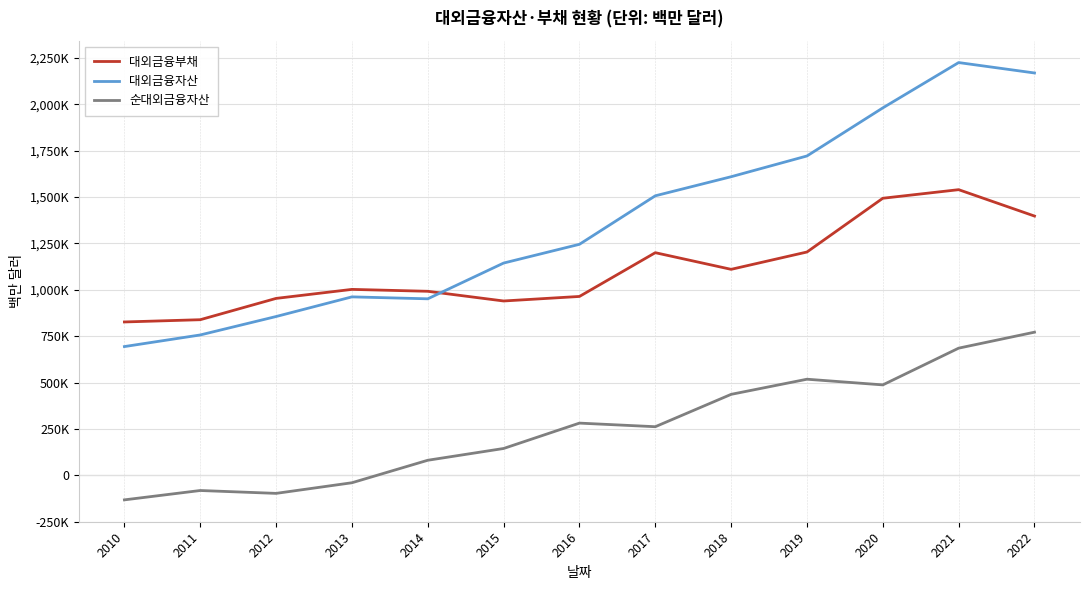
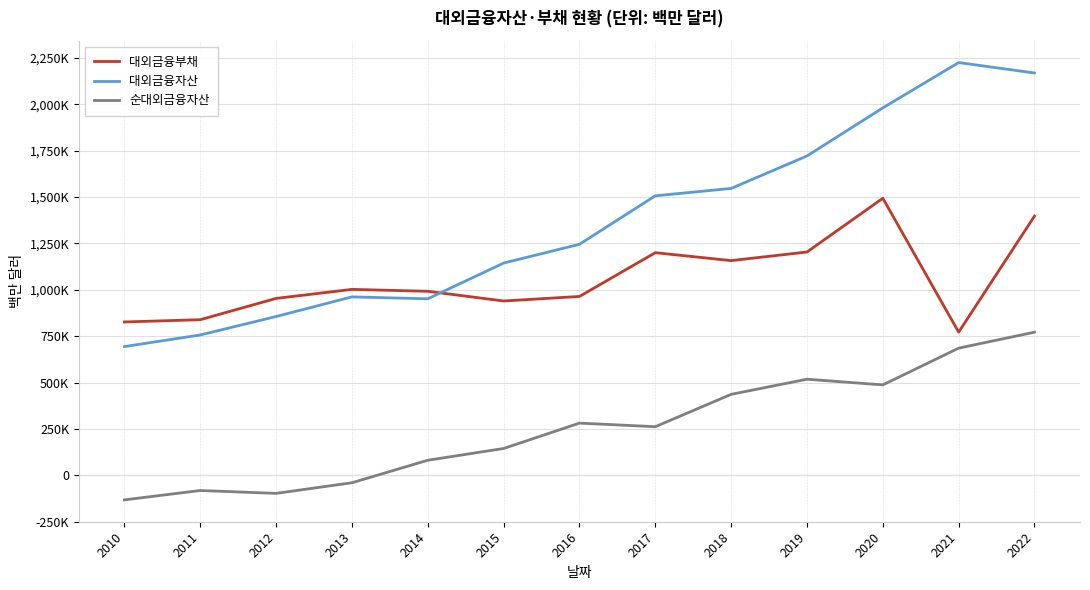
대외금융부채, 2018: 1,110,000 -> 1,160,000
대외금융자산, 2018: 1,610,000 -> 1,550,000
대외금융부채, 2021: 1,540,000 -> 770,000
